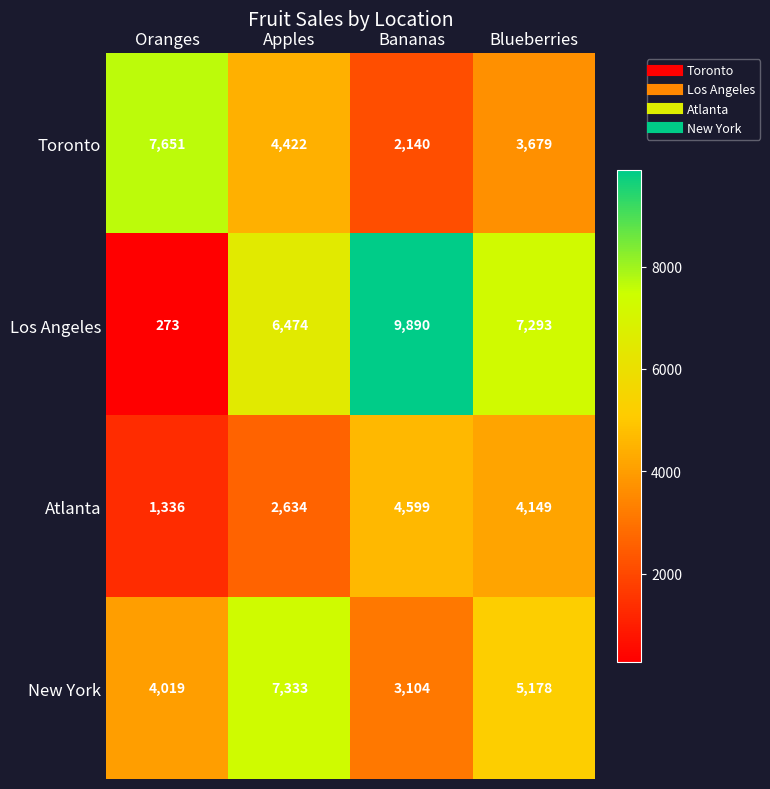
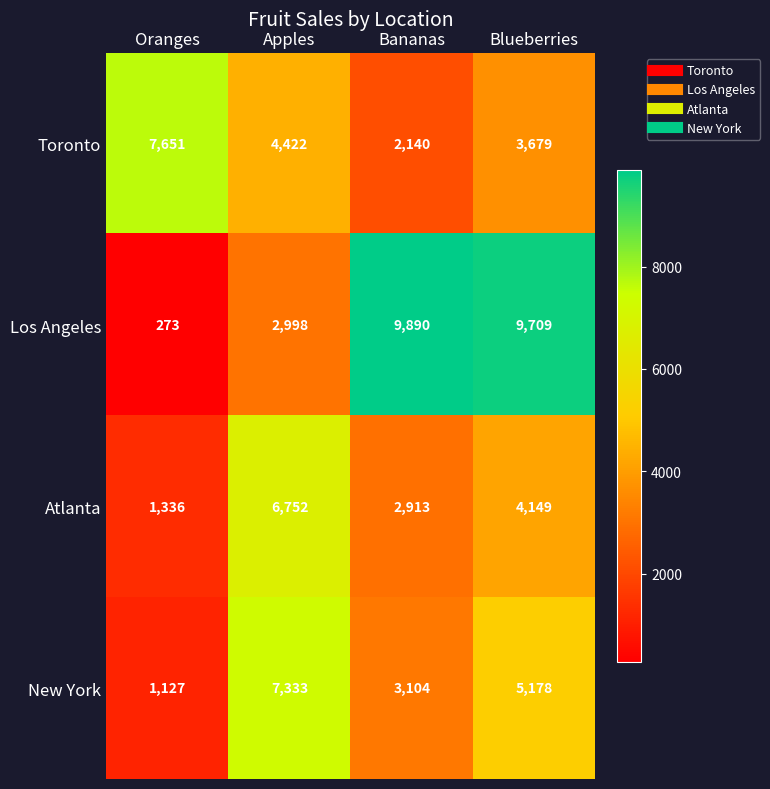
Los Angeles, Apples: 6,474 -> 2,998
Los Angeles, Blueberries: 7,293 -> 9,709
Atlanta, Apples: 2,634 -> 6,752
Atlanta, Bananas: 4,599 -> 2,913
New York, Oranges: 4,019 -> 1,127
